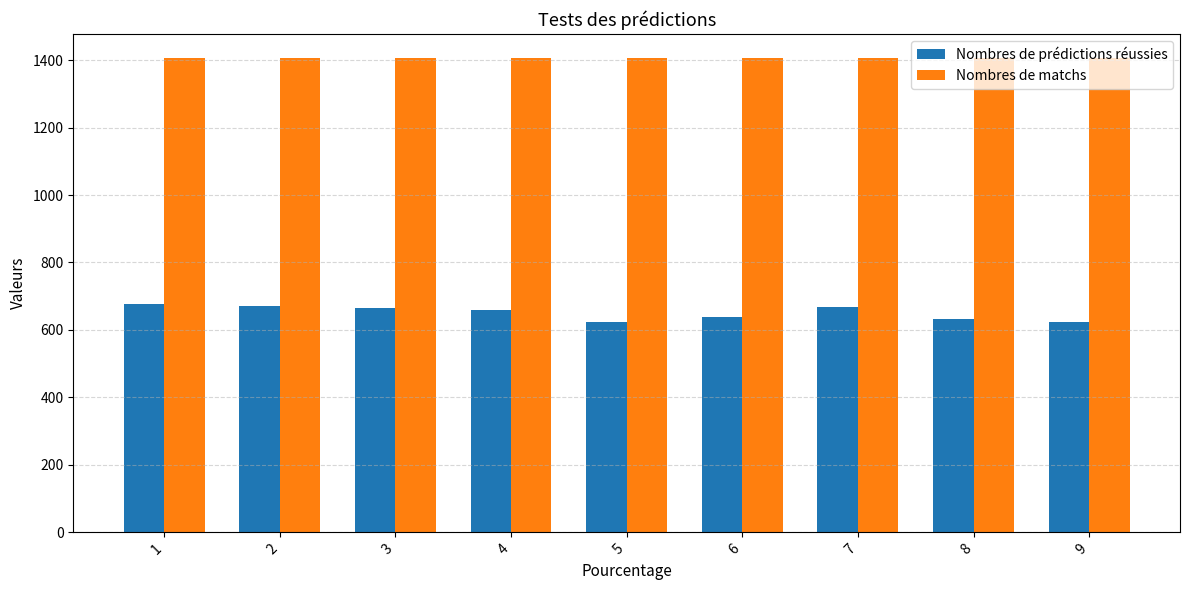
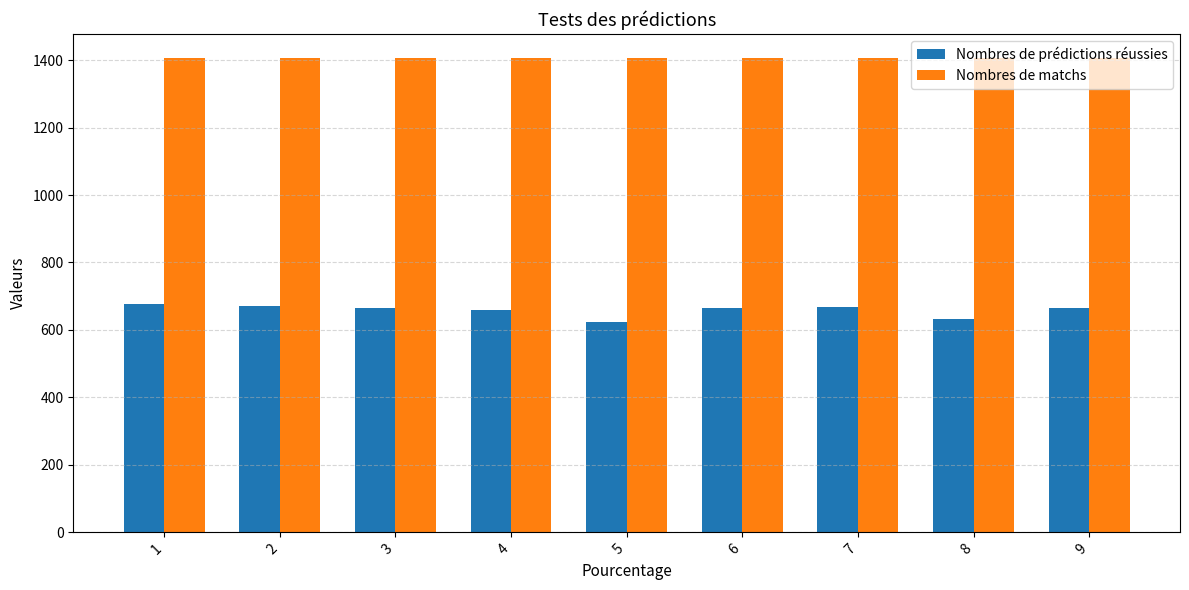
Nombres de prédictions réussies, 6: 640 -> 670
Nombres de prédictions réussies, 9: 630 -> 660
